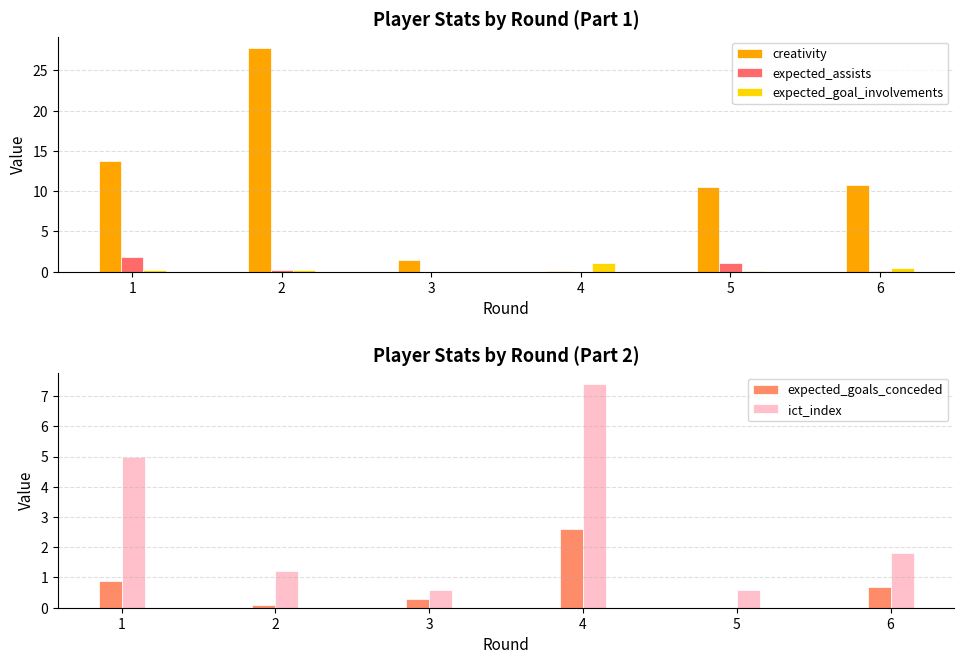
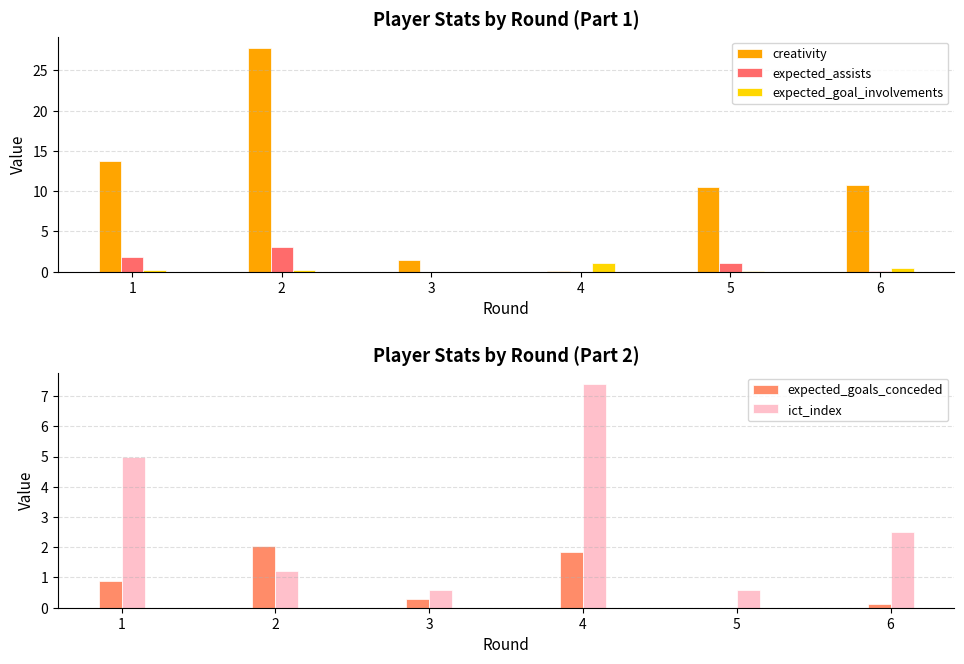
Player Stats by Round (Part 1), expected_assists, 2: 0 -> 3
Player Stats by Round (Part 2), expected_goals_conceded, 2: 0.1 -> 2.0
Player Stats by Round (Part 2), expected_goals_conceded, 4: 2.6 -> 1.8
Player Stats by Round (Part 2), expected_goals_conceded, 6: 0.7 -> 0.1
Player Stats by Round (Part 2), ict_index, 6: 1.8 -> 2.5
